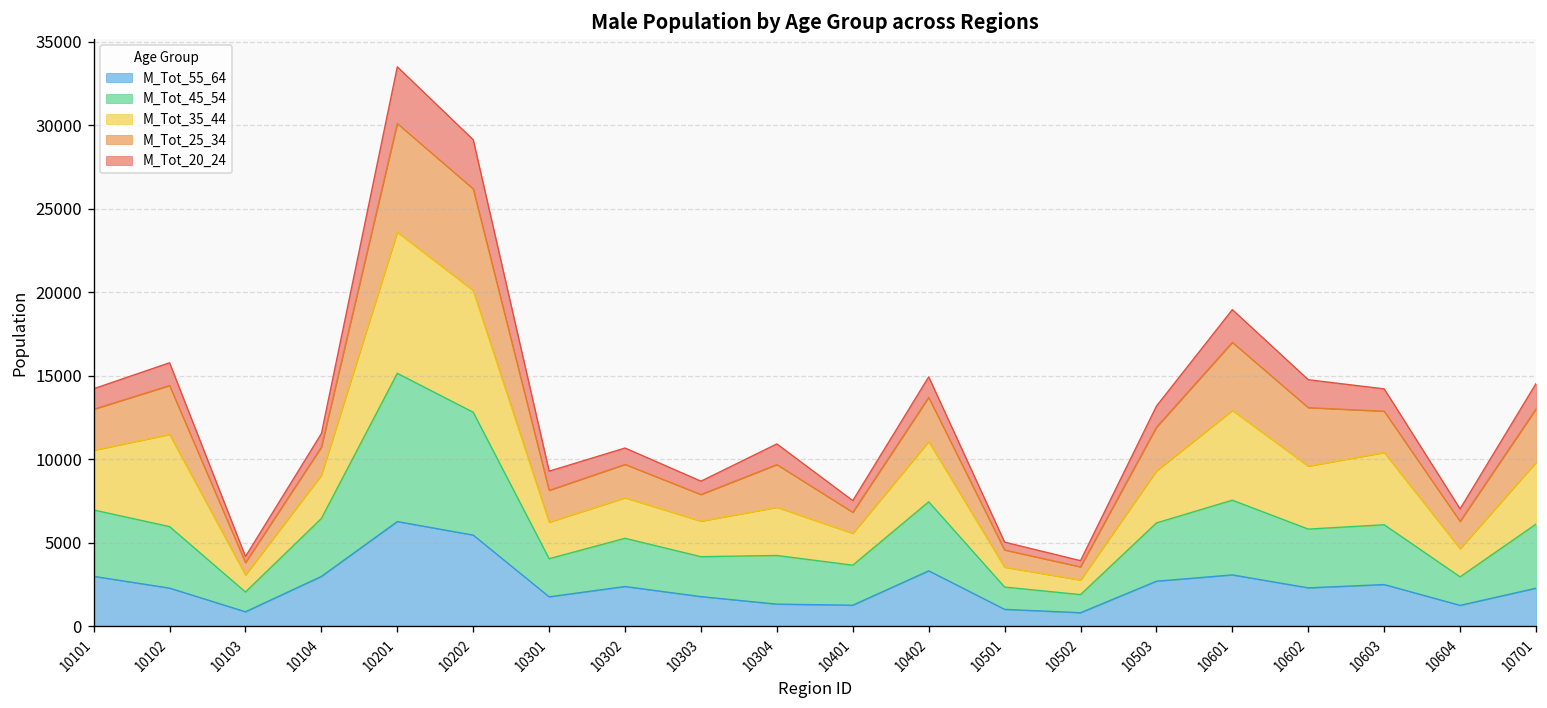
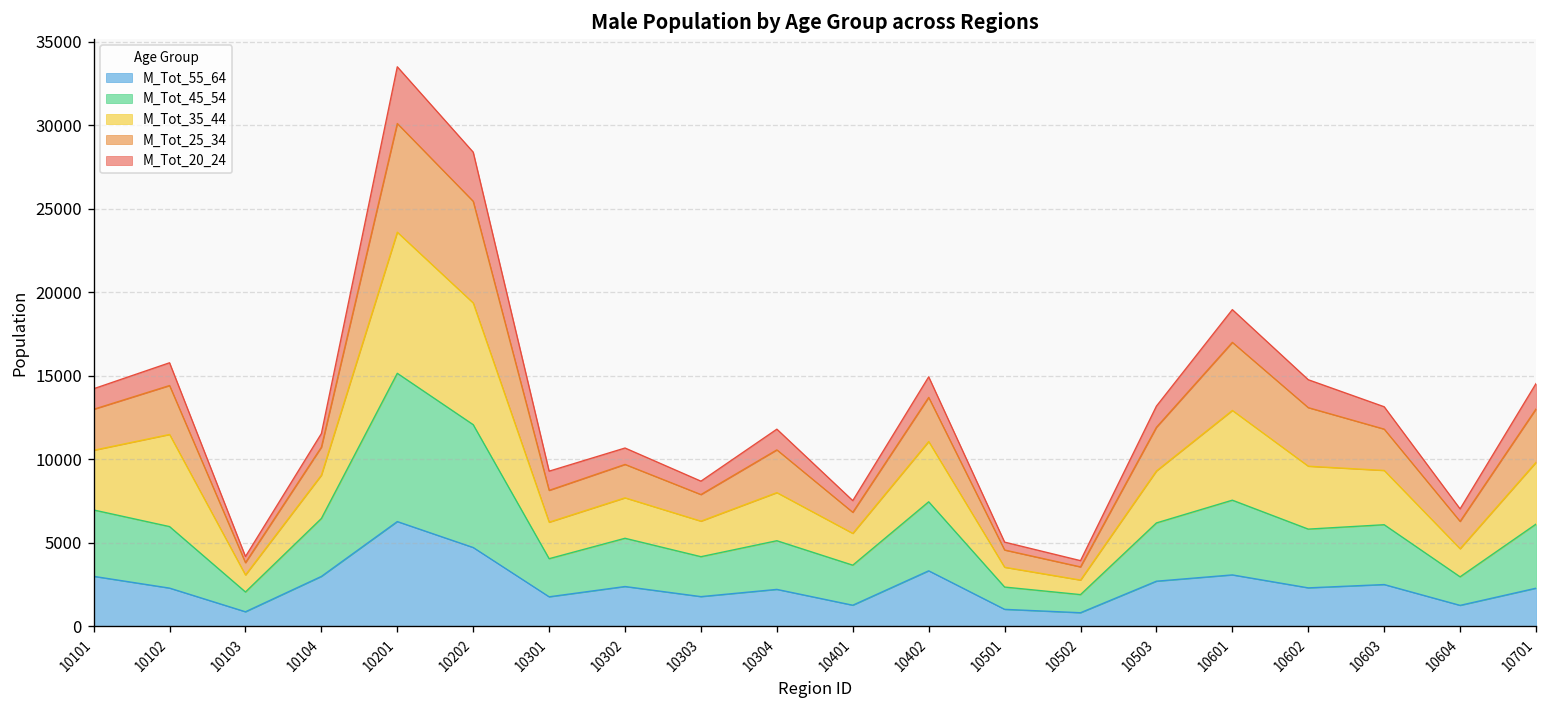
M_Tot_55_64, 10202: 5500 -> 4700
M_Tot_55_64, 10304: 1300 -> 2200
M_Tot_35_44, 10603: 4300 -> 3300
